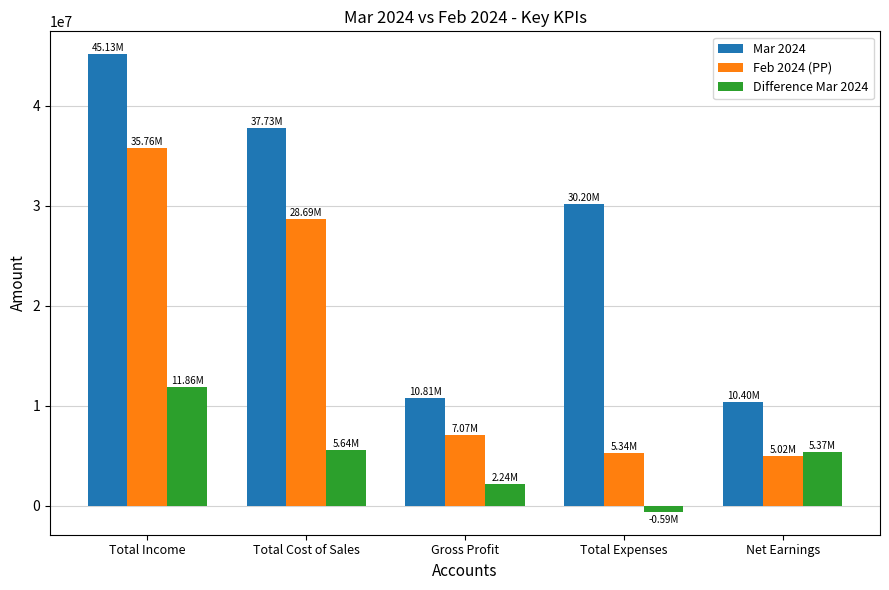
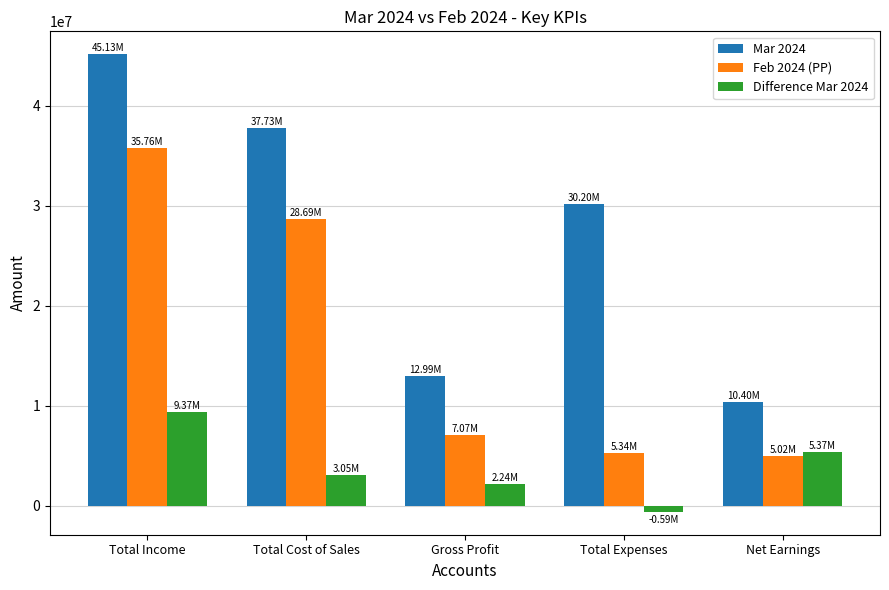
Difference Mar 2024, Total Income: 11.86M -> 9.37M
Difference Mar 2024, Total Cost of Sales: 5.64M -> 3.05M
Mar 2024, Gross Profit: 10.81M -> 12.99M
